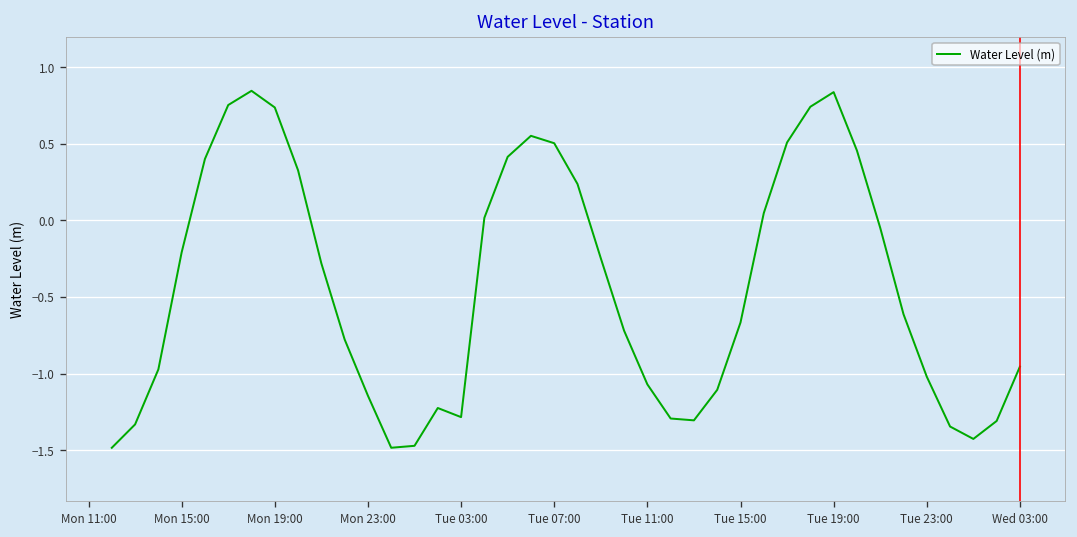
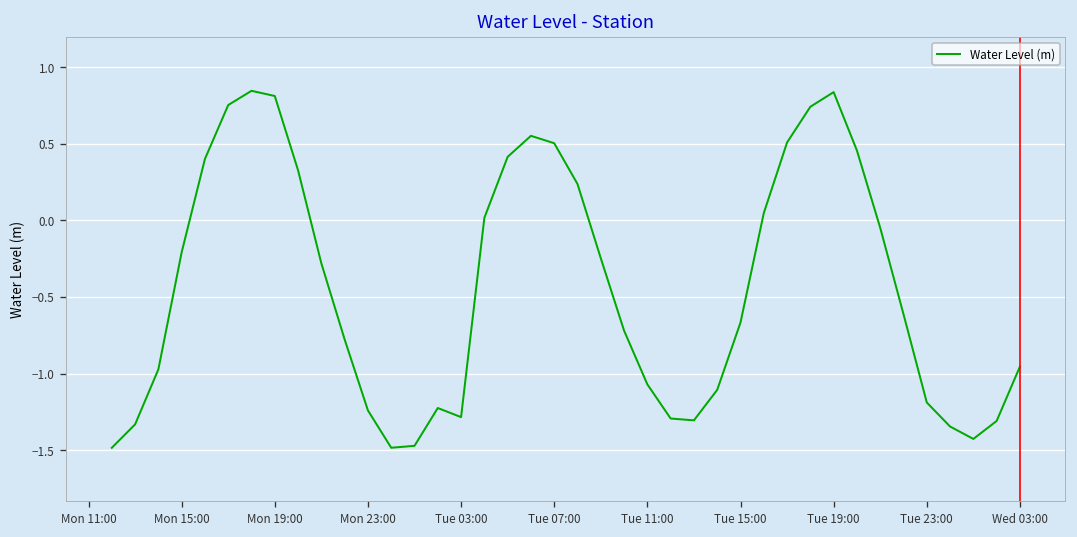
Mon 19:00: 0.74 -> 0.81
Mon 23:00: -1.14 -> -1.24
Tue 23:00: -1.02 -> -1.19
